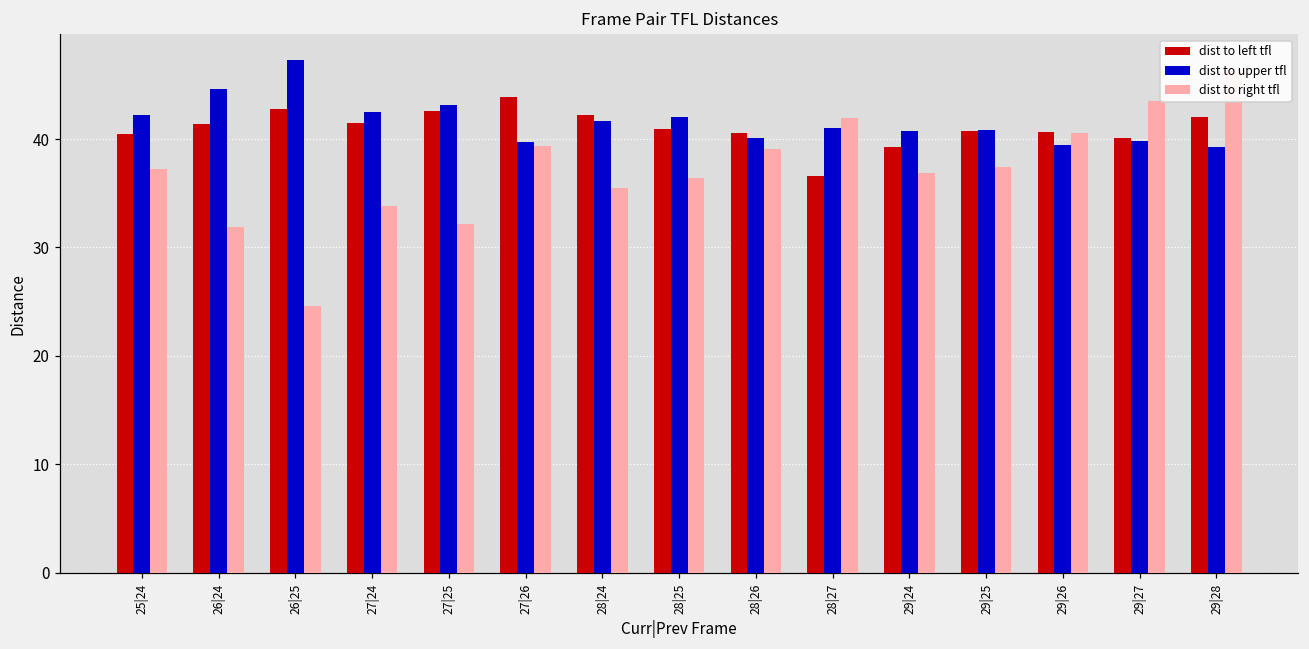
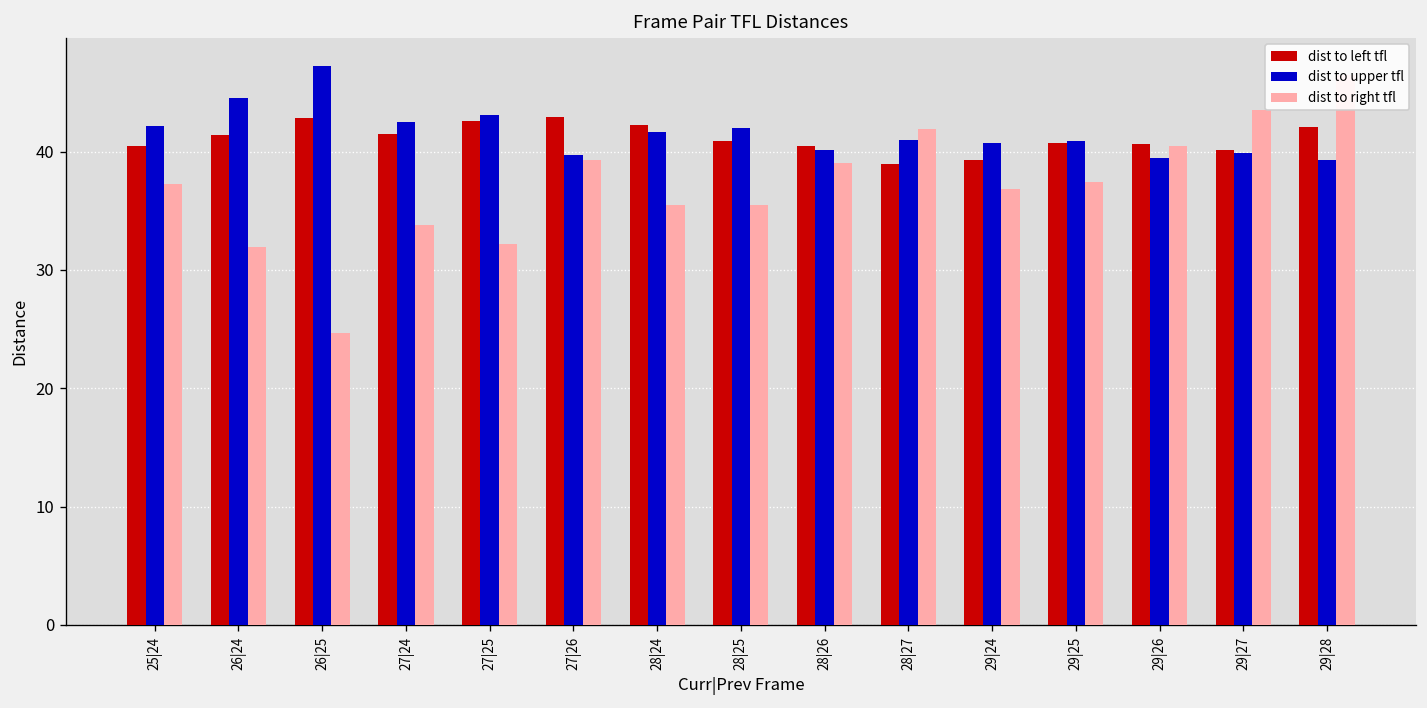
dist to left tfl, 27|26: 44 -> 43
dist to right tfl, 28|25: 36.4 -> 35.5
dist to left tfl, 28|27: 37 -> 39
